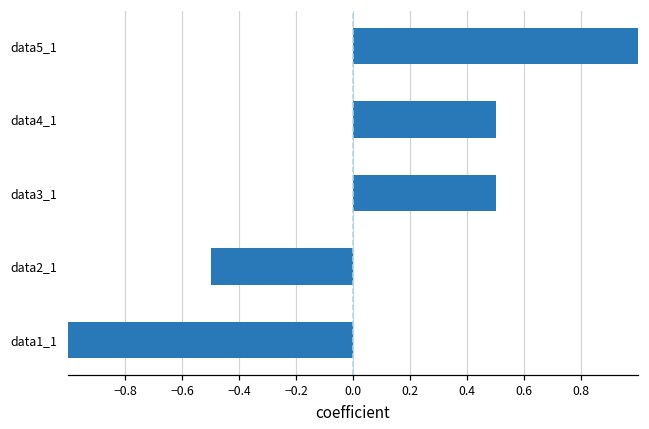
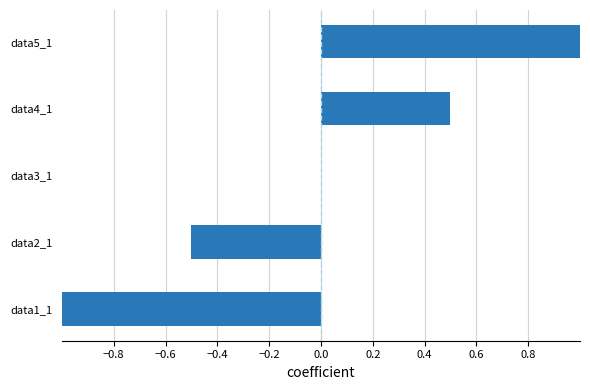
data3_1: 0.50 -> 0.00
